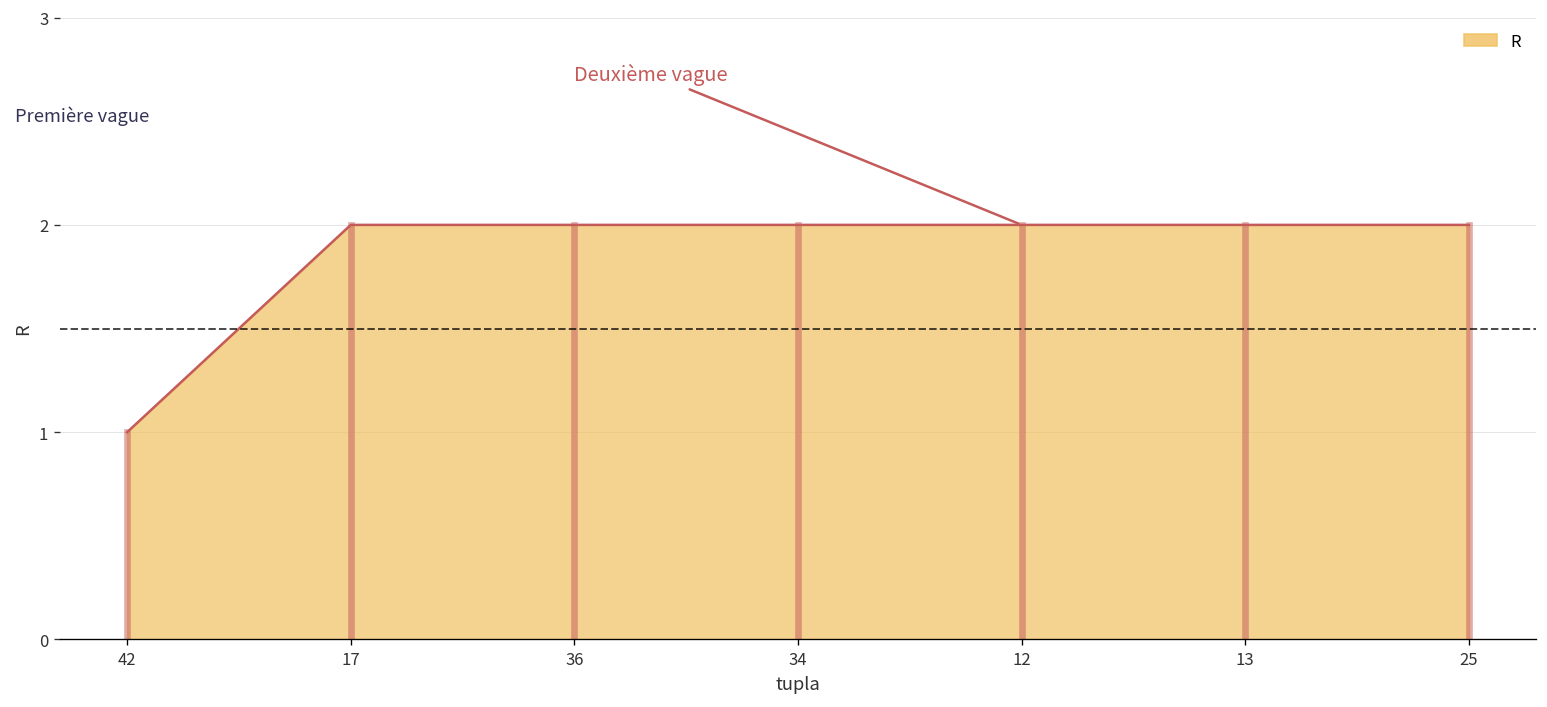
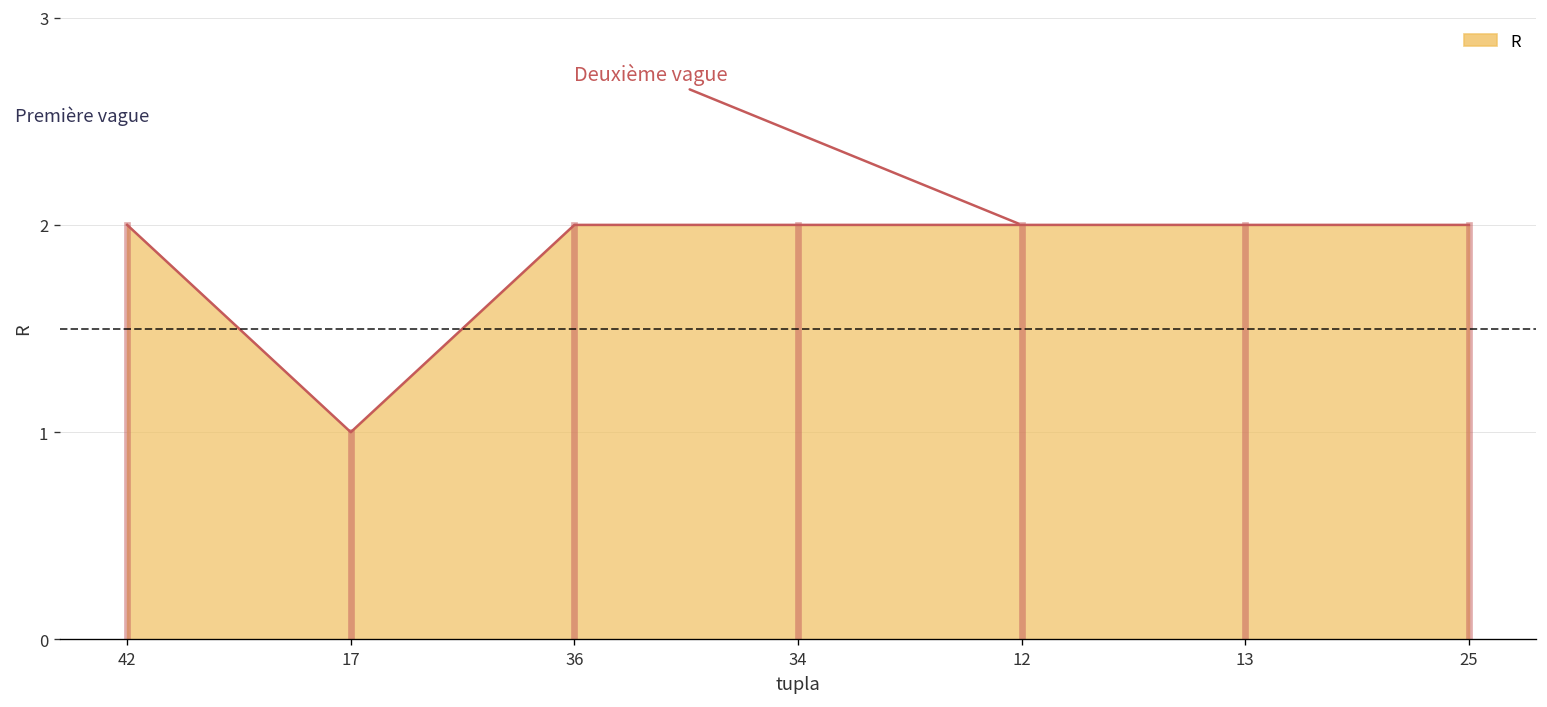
R, 42: 1 -> 2
R, 17: 2 -> 1
